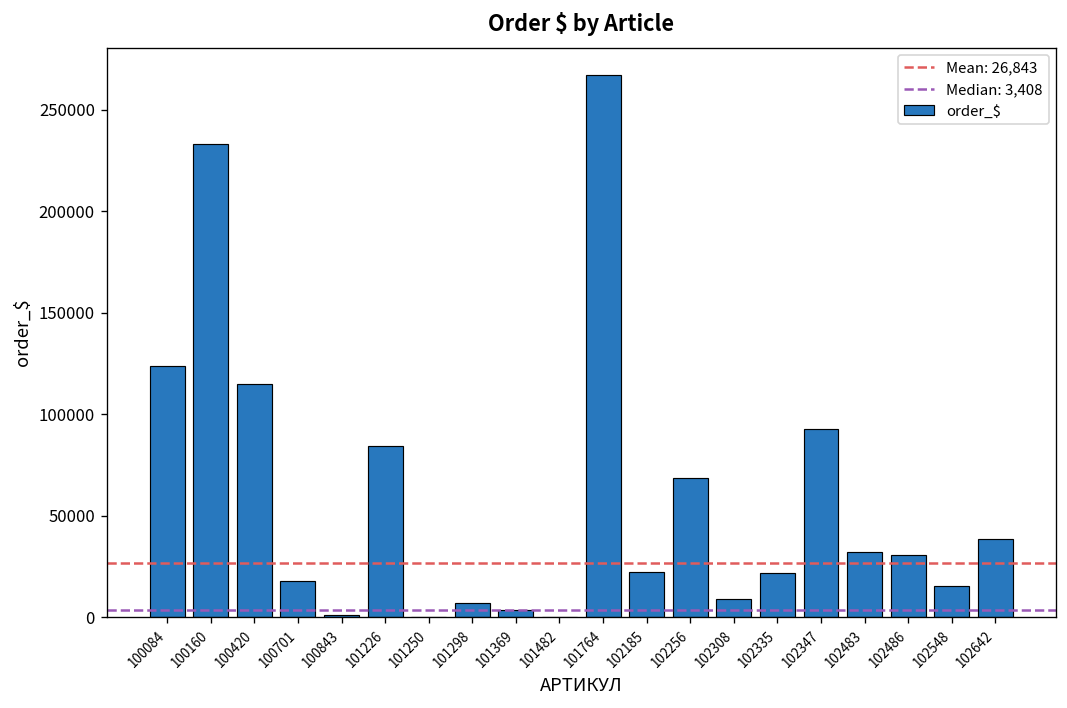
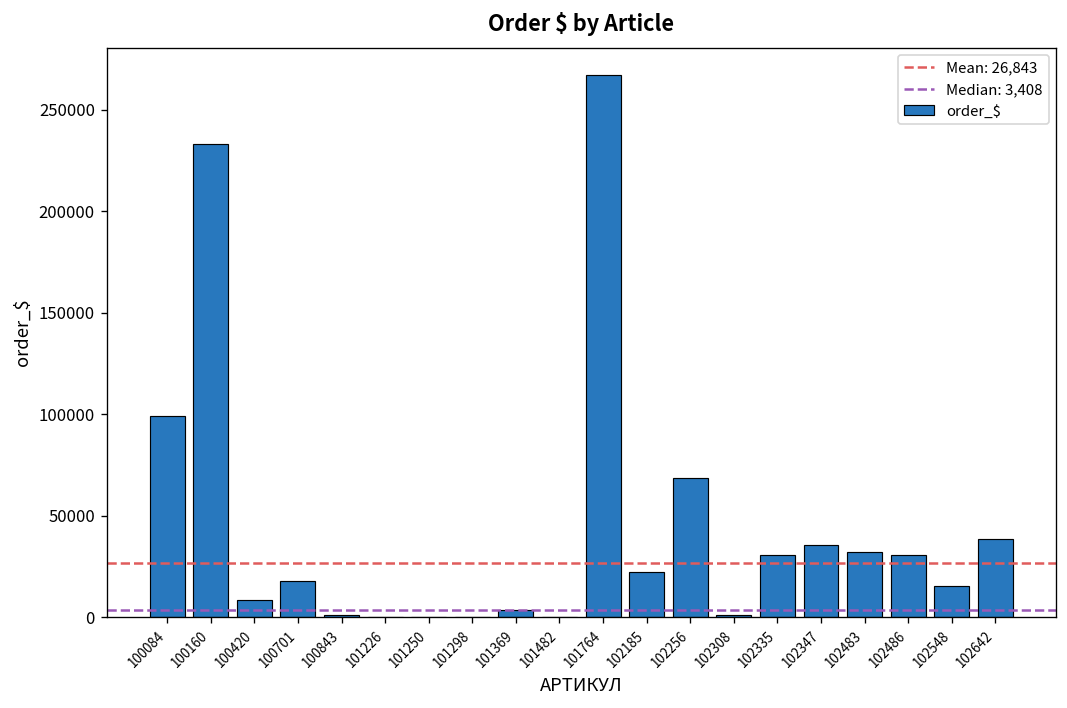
100084: 124000 -> 99000
100420: 115000 -> 8000
101226: 84000 -> 0
101298: 7000 -> 0
102308: 9000 -> 1000
102335: 22000 -> 31000
102347: 93000 -> 36000
